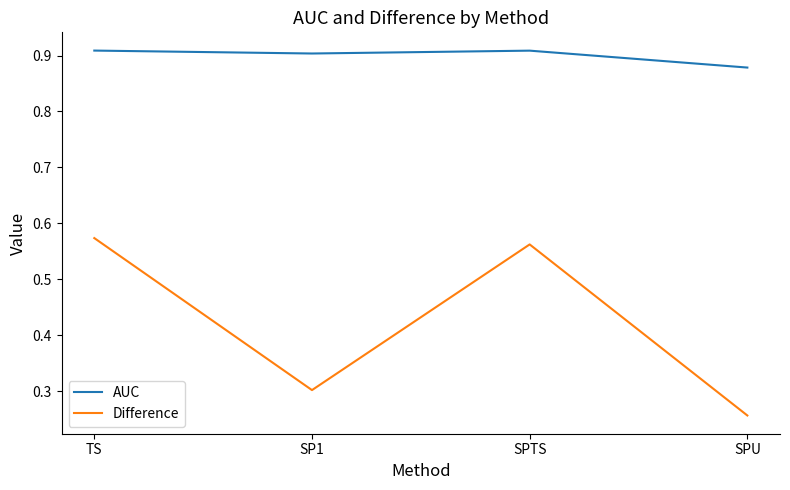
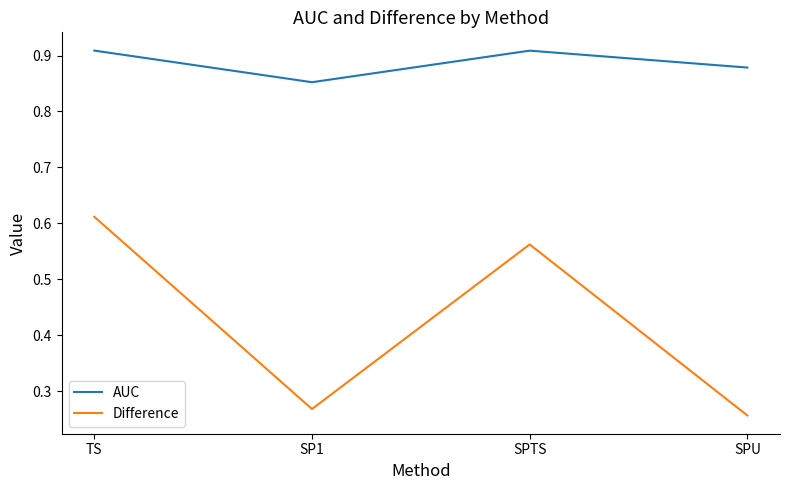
Difference, TS: 0.57 -> 0.61
AUC, SP1: 0.90 -> 0.85
Difference, SP1: 0.30 -> 0.27
